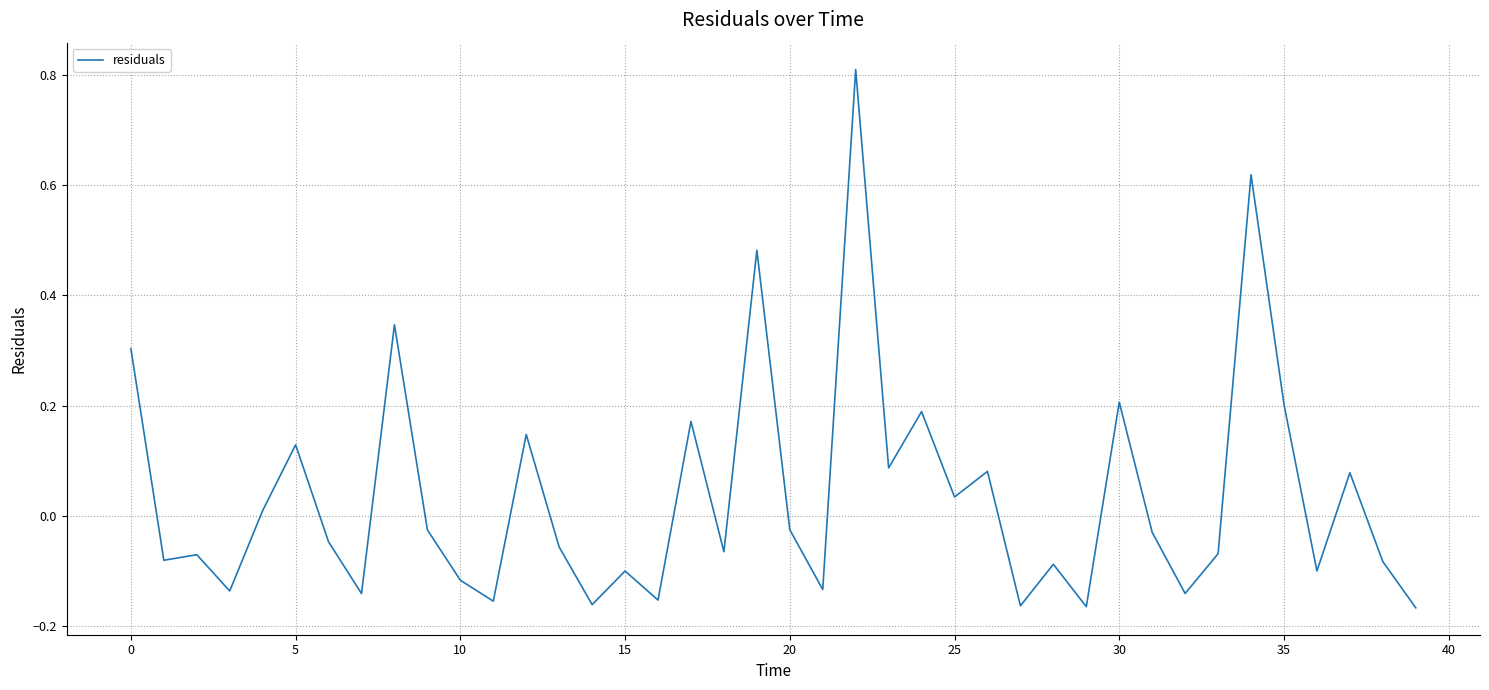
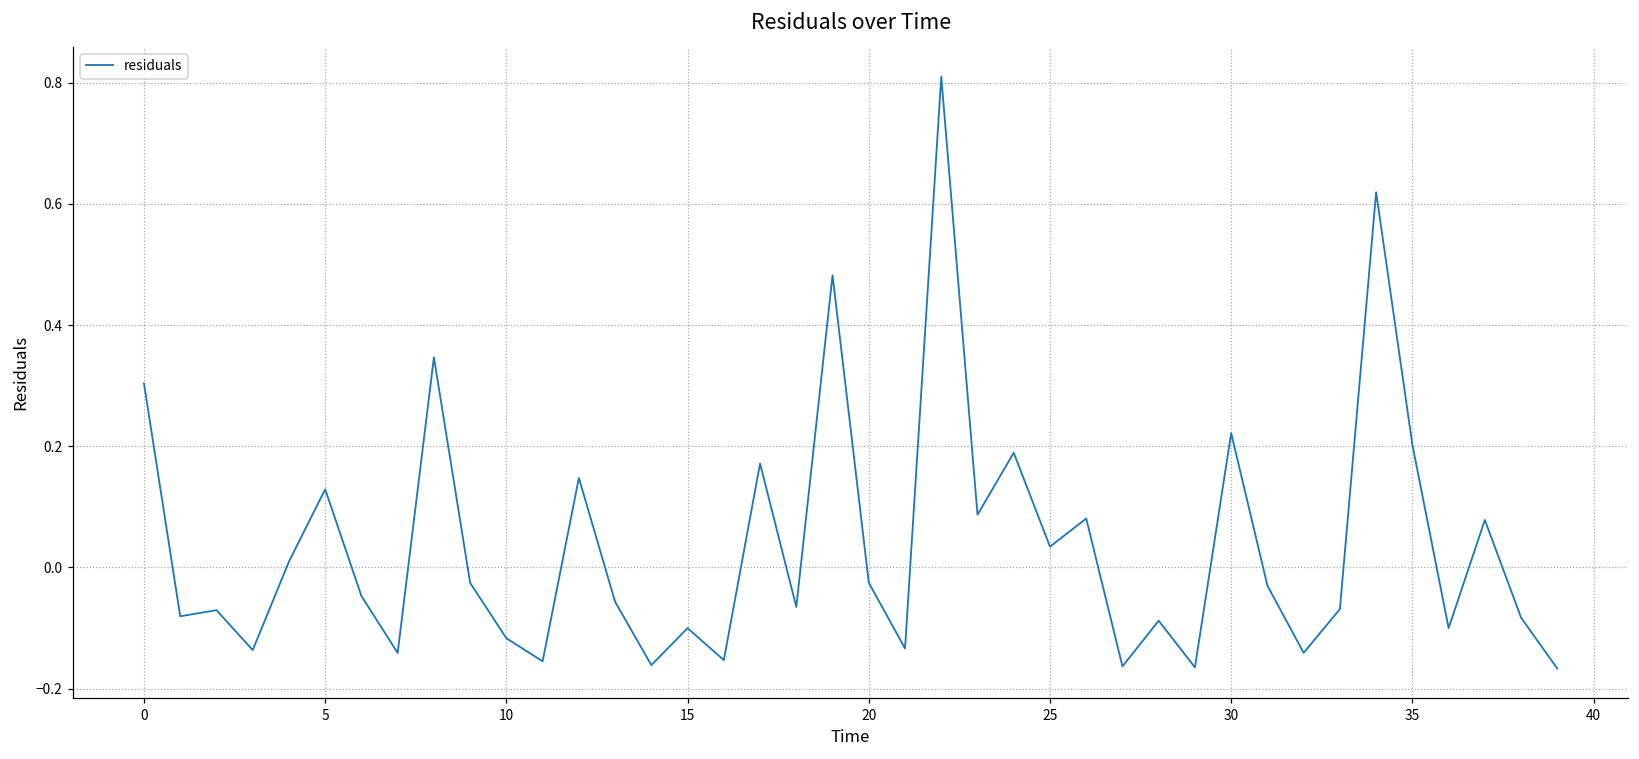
30: 0.21 -> 0.22
